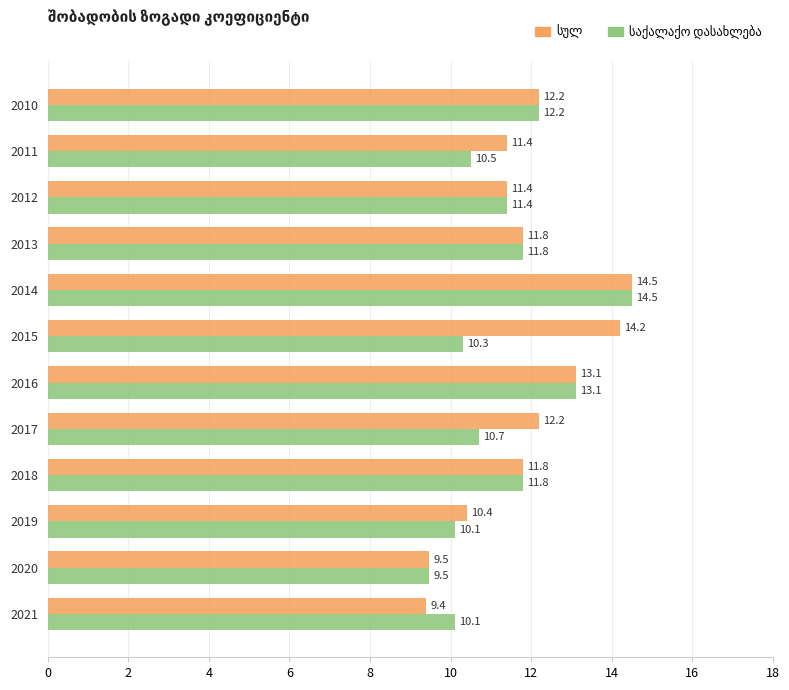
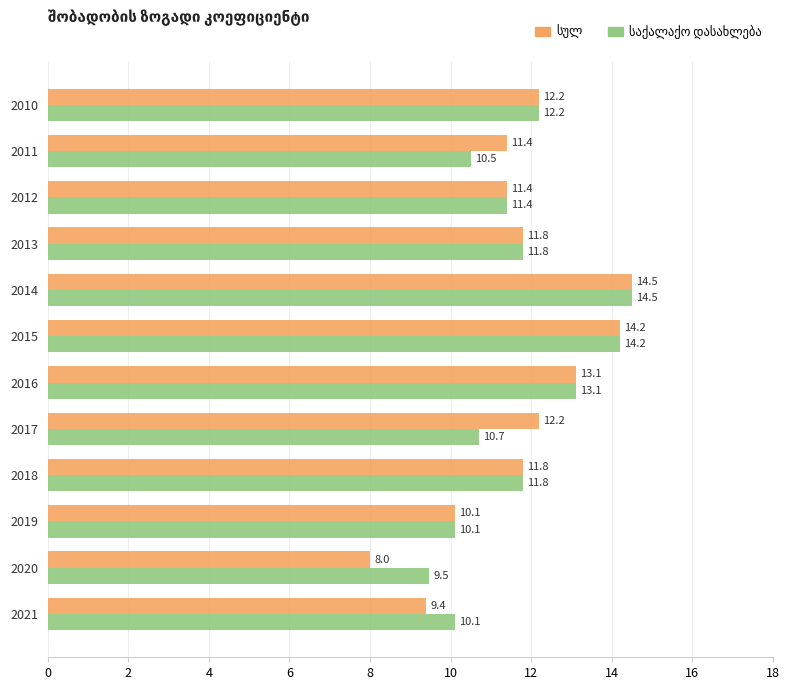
საქალაქო დასახლება, 2015: 10.3 -> 14.2
სულ, 2019: 10.4 -> 10.1
სულ, 2020: 9.5 -> 8.0
